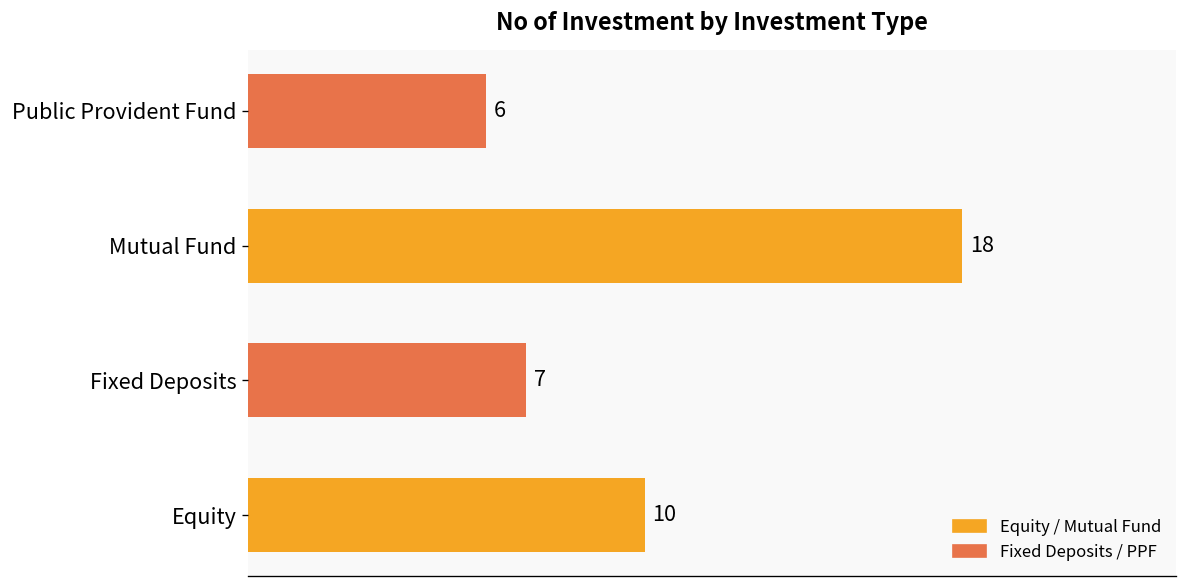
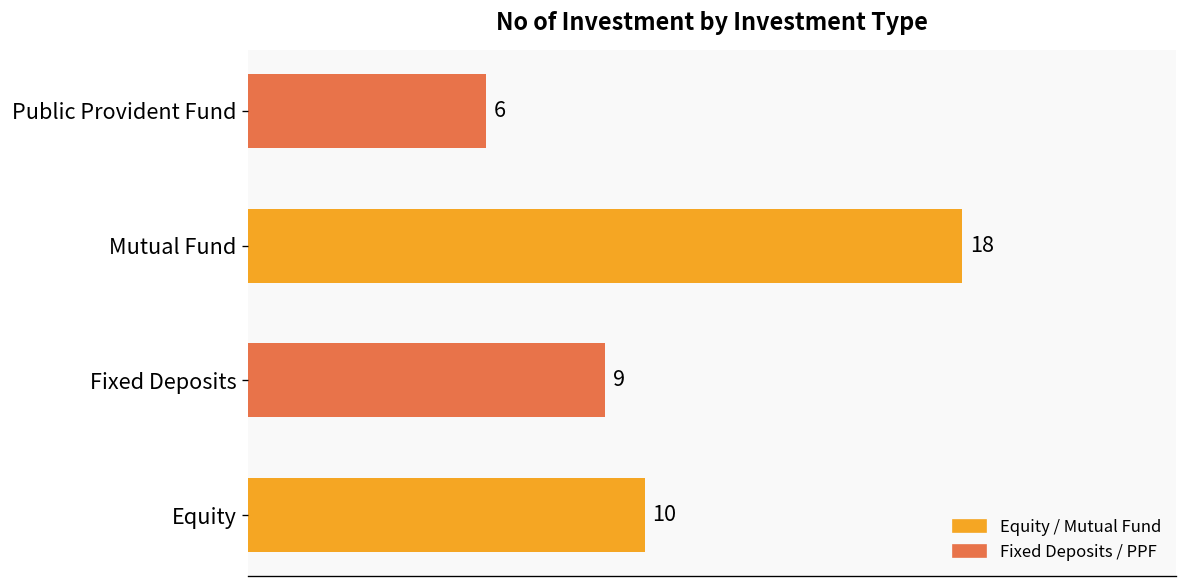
Fixed Deposits: 7 -> 9
